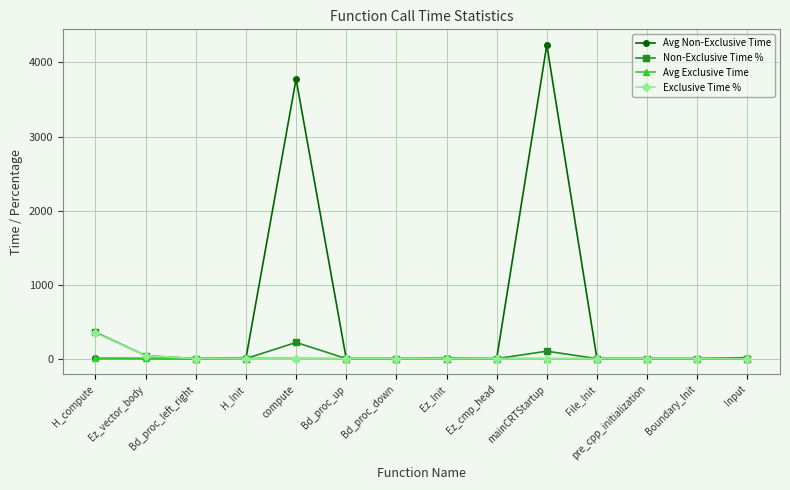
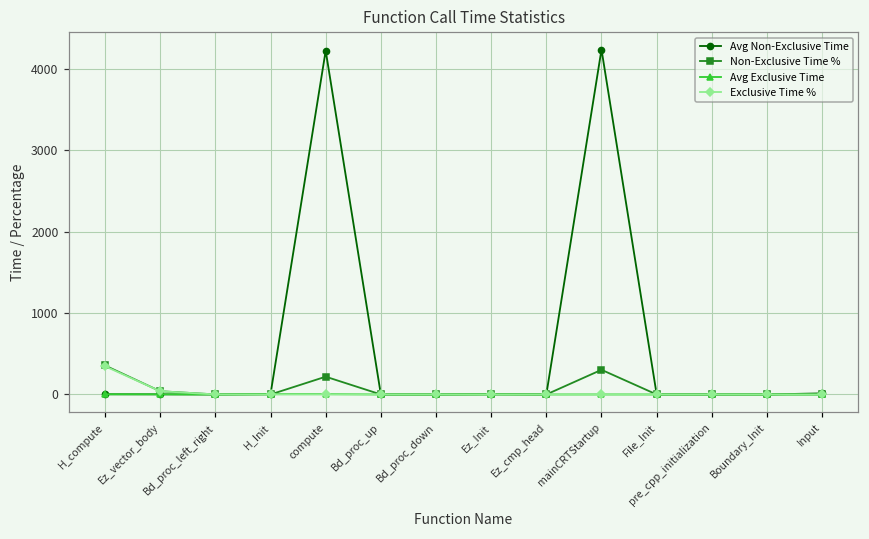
Avg Non-Exclusive Time, compute: 3800 -> 4200
Non-Exclusive Time %, mainCRTStartup: 100 -> 300
